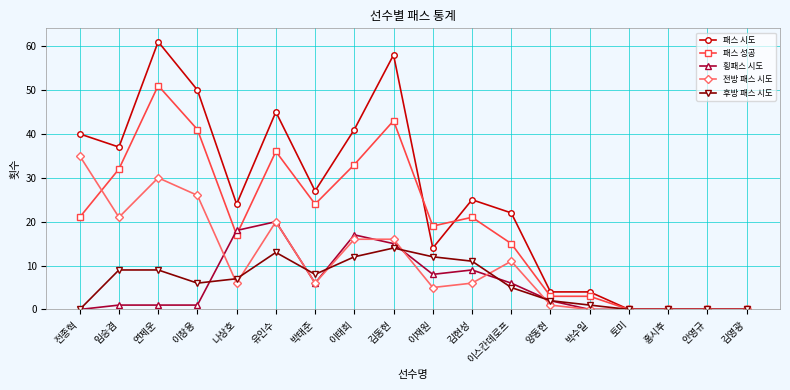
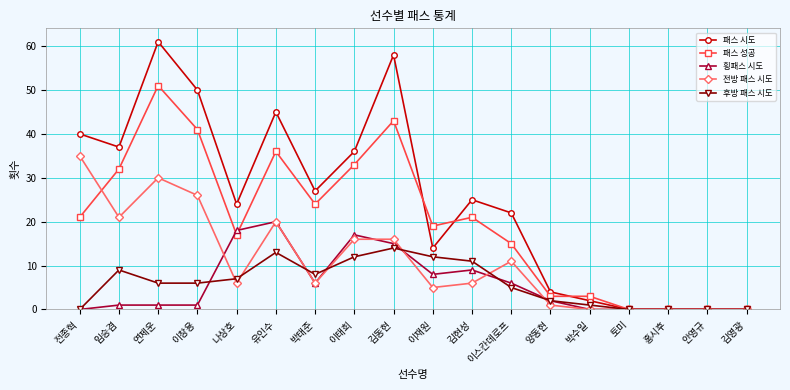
후방 패스 시도, 연제운: 9 -> 6
패스 시도, 이태희: 41 -> 36
패스 시도, 박수일: 4 -> 2
